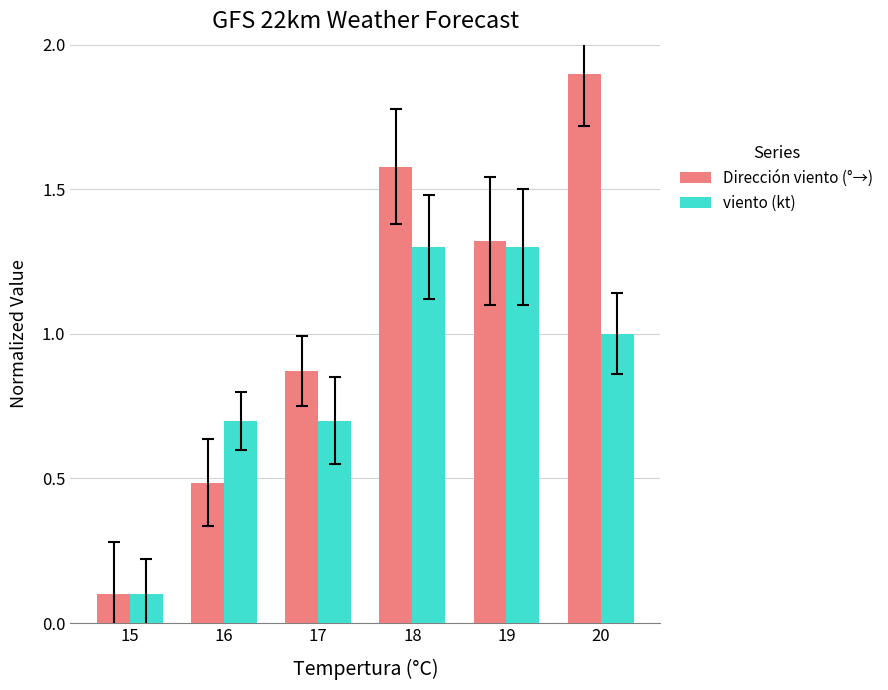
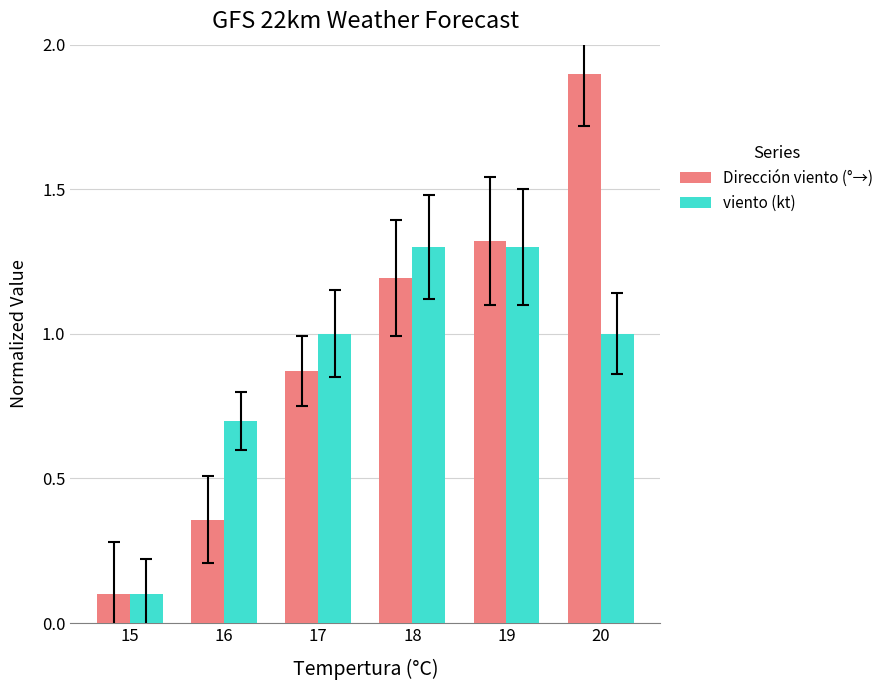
Dirección viento (°→), 16: 0.49 -> 0.36
viento (kt), 17: 0.70 -> 1.00
Dirección viento (°→), 18: 1.58 -> 1.19
